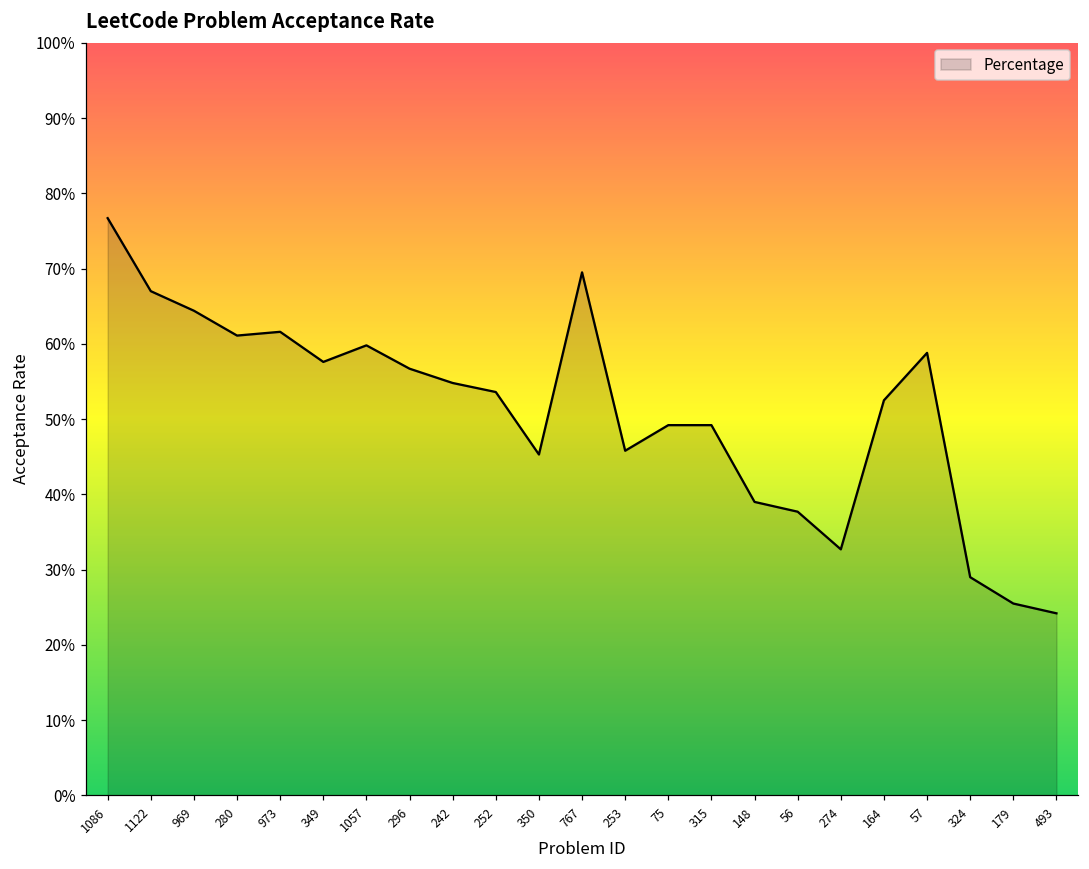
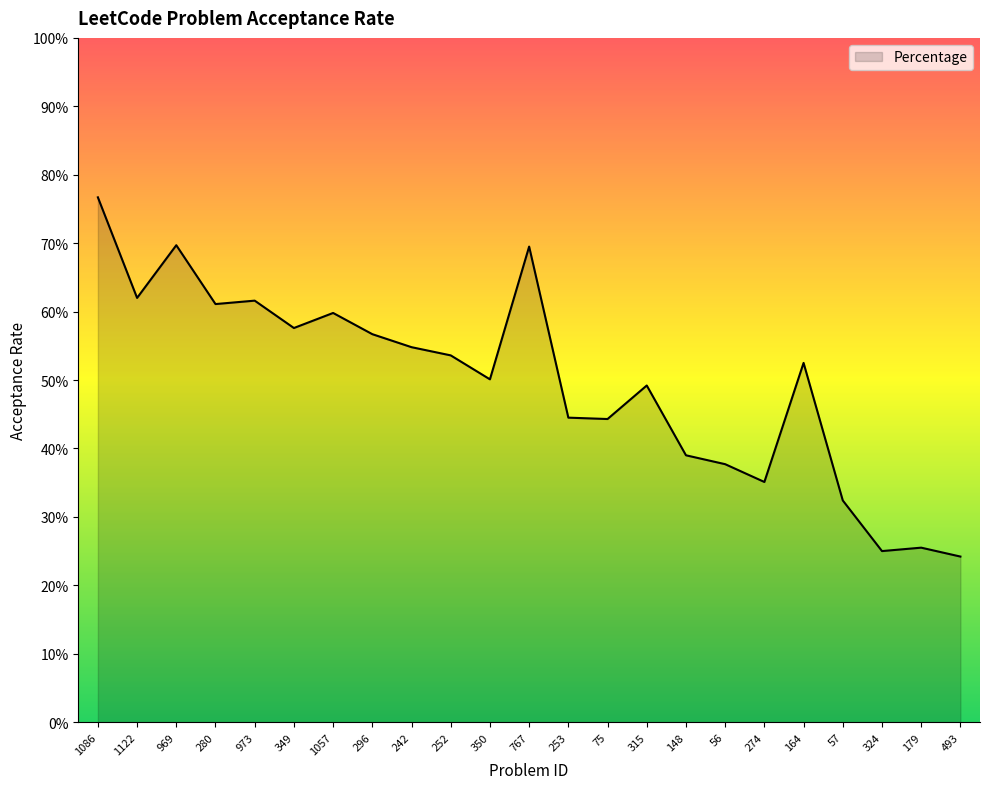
1122: 67% -> 62%
969: 64% -> 70%
350: 45% -> 50%
253: 46% -> 45%
75: 49% -> 44%
274: 33% -> 35%
57: 59% -> 32%
324: 29% -> 25%
